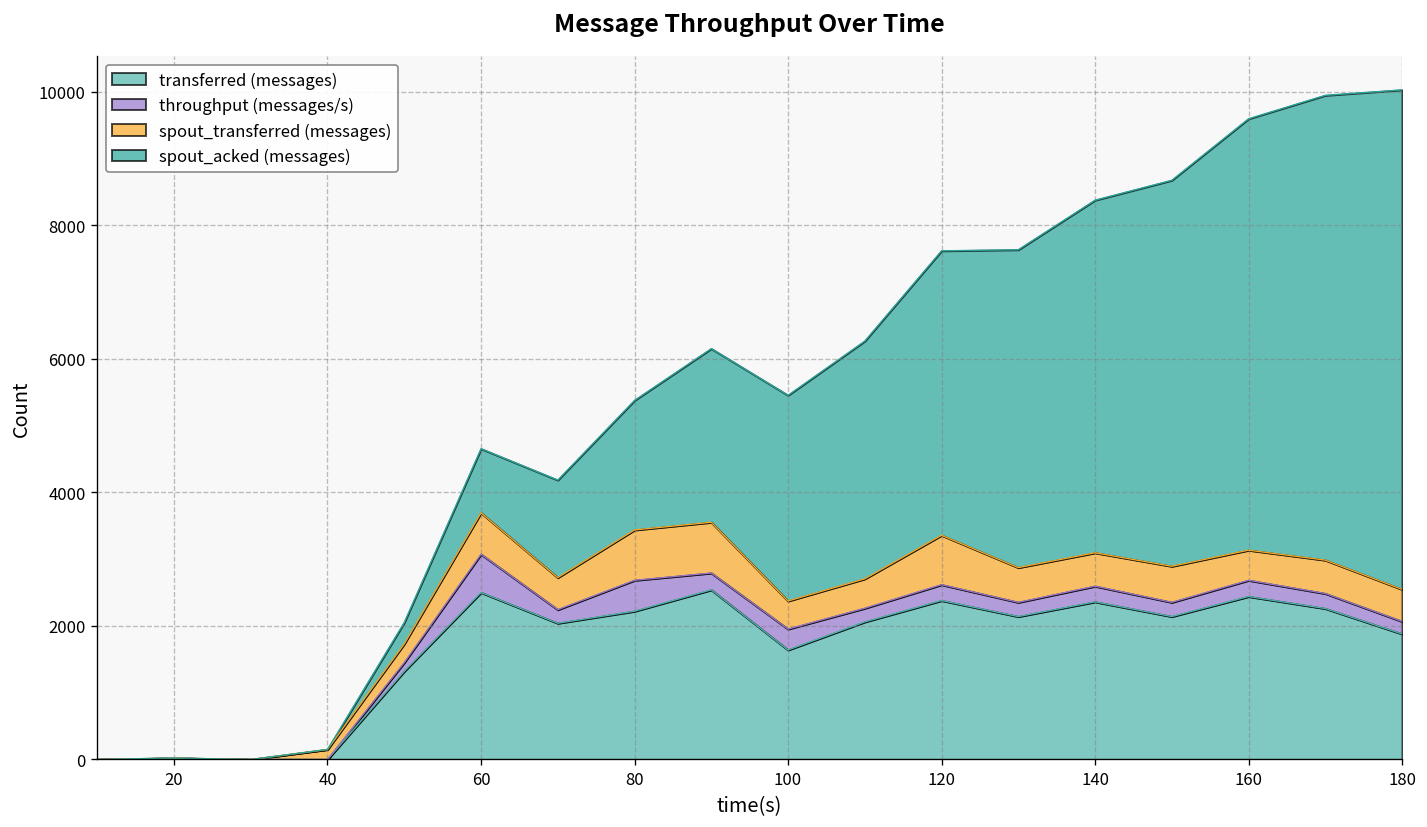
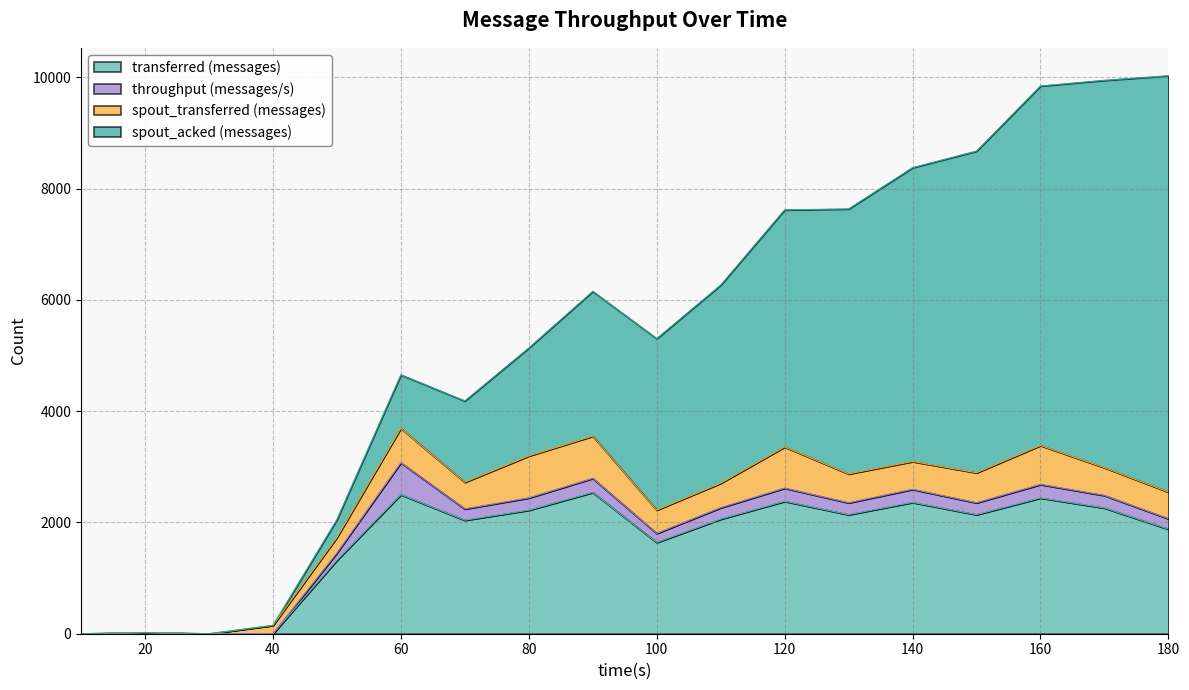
throughput (messages/s), 80: 500 -> 200
throughput (messages/s), 100: 300 -> 200
spout_transferred (messages), 160: 500 -> 700
